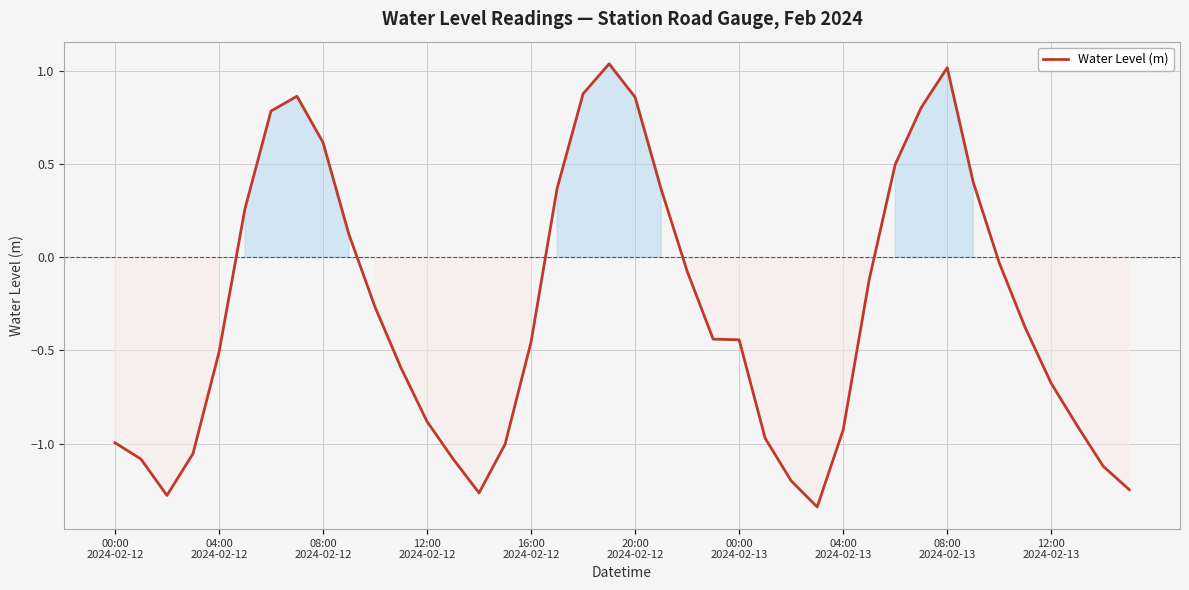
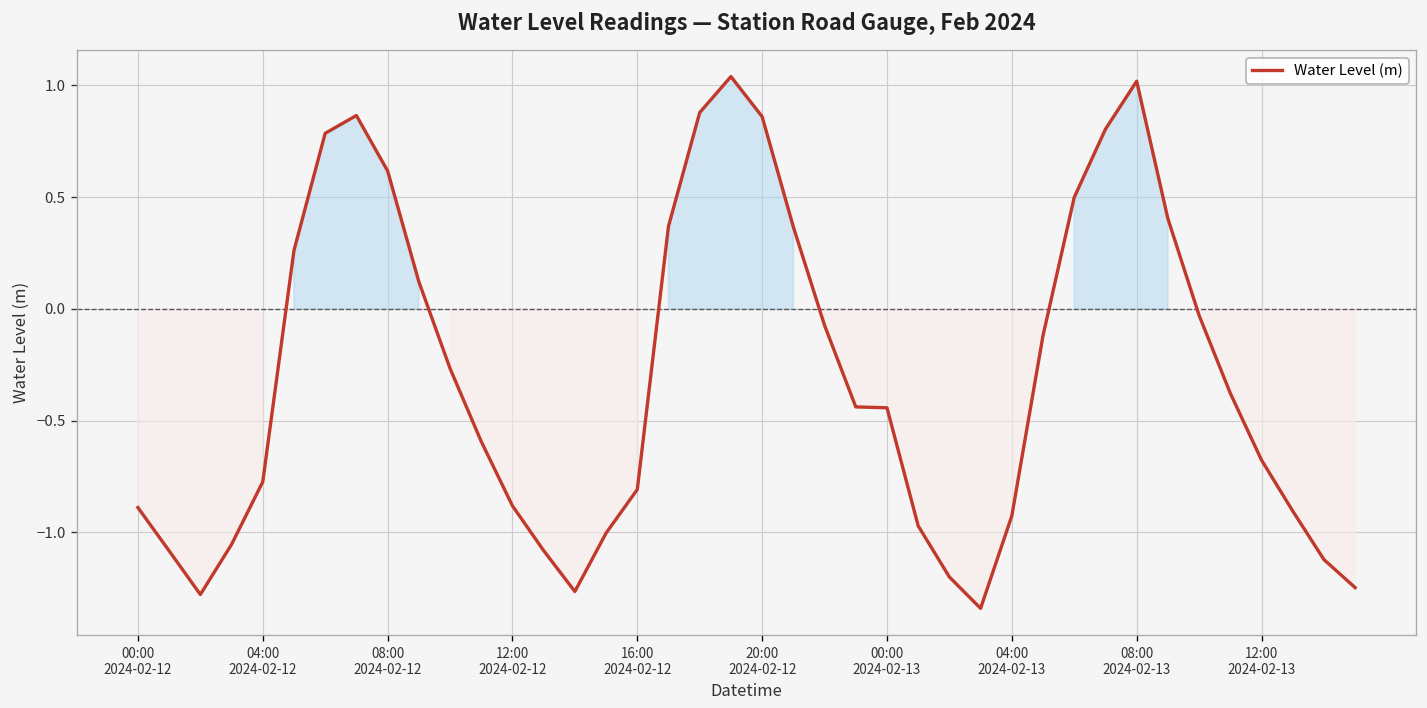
00:00 2024-02-12: -1.00 -> -0.89
04:00 2024-02-12: -0.51 -> -0.77
16:00 2024-02-12: -0.45 -> -0.81
